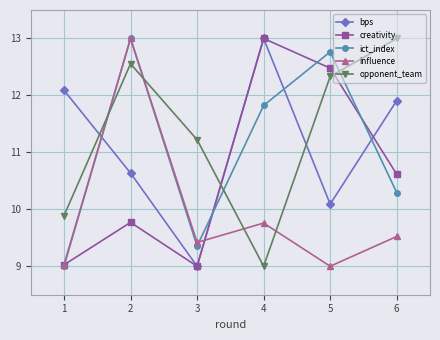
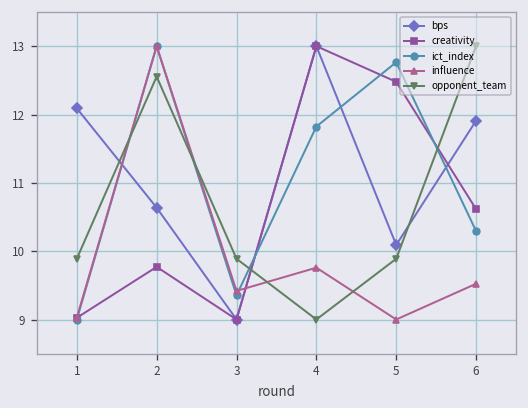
opponent_team, 3: 11.2 -> 9.9
opponent_team, 5: 12.3 -> 9.9
